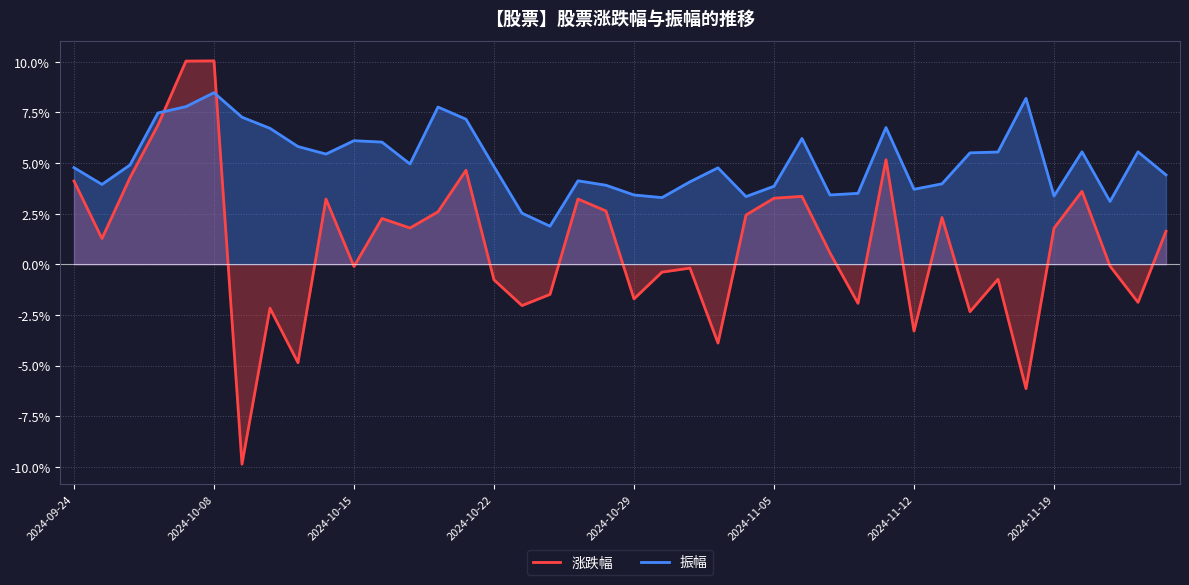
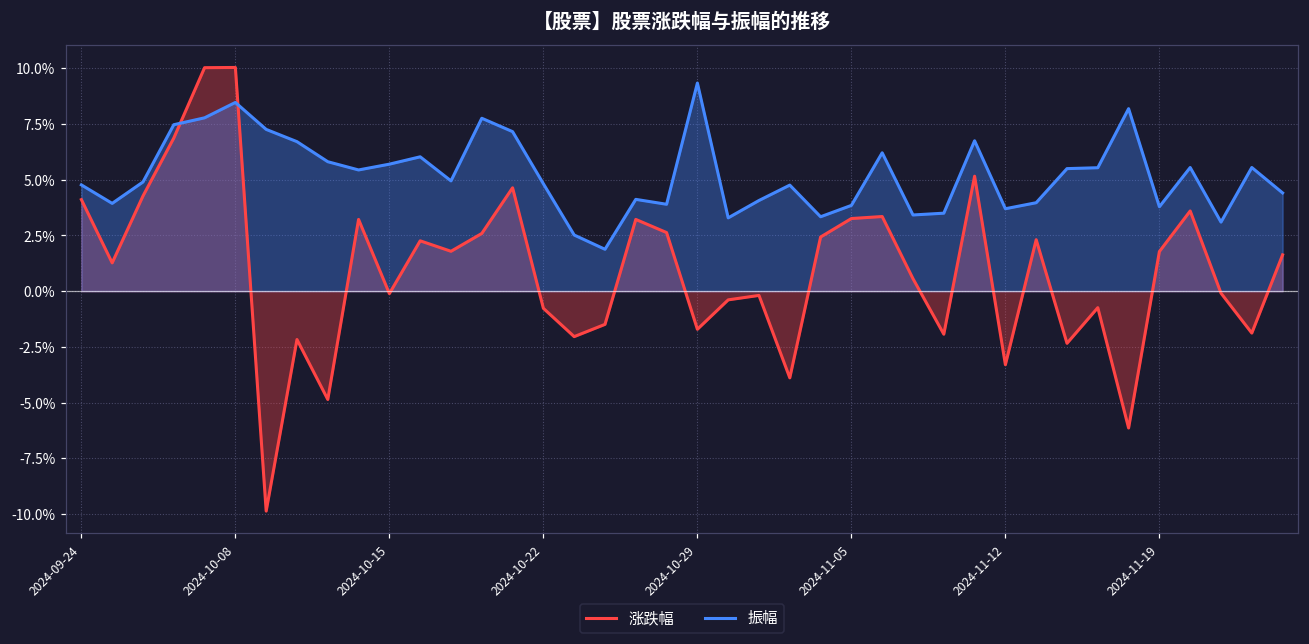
振幅, 2024-10-15: 6.1% -> 5.7%
振幅, 2024-10-29: 3.4% -> 9.3%
振幅, 2024-11-19: 3.4% -> 3.8%
